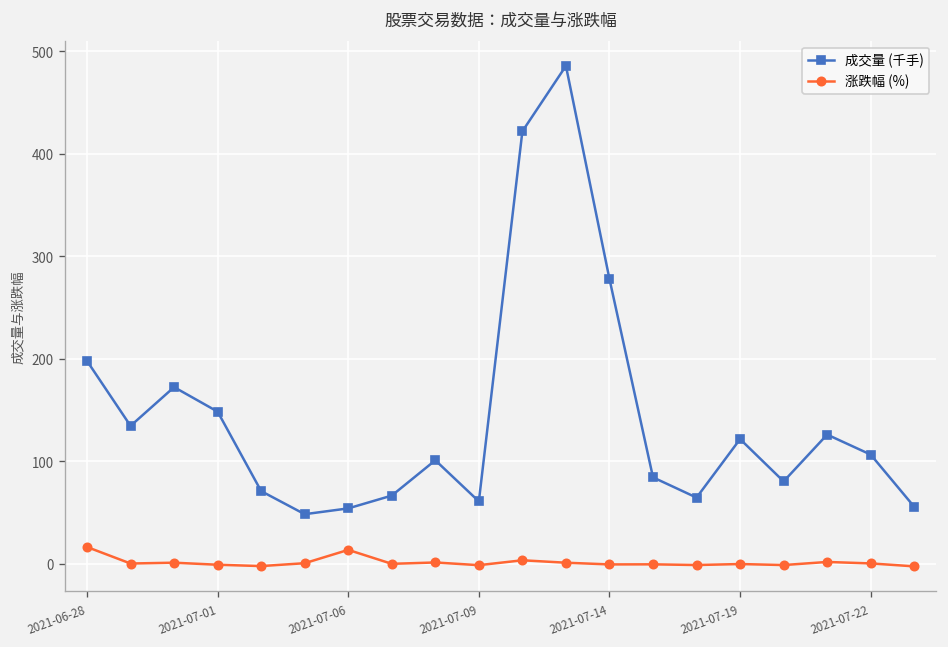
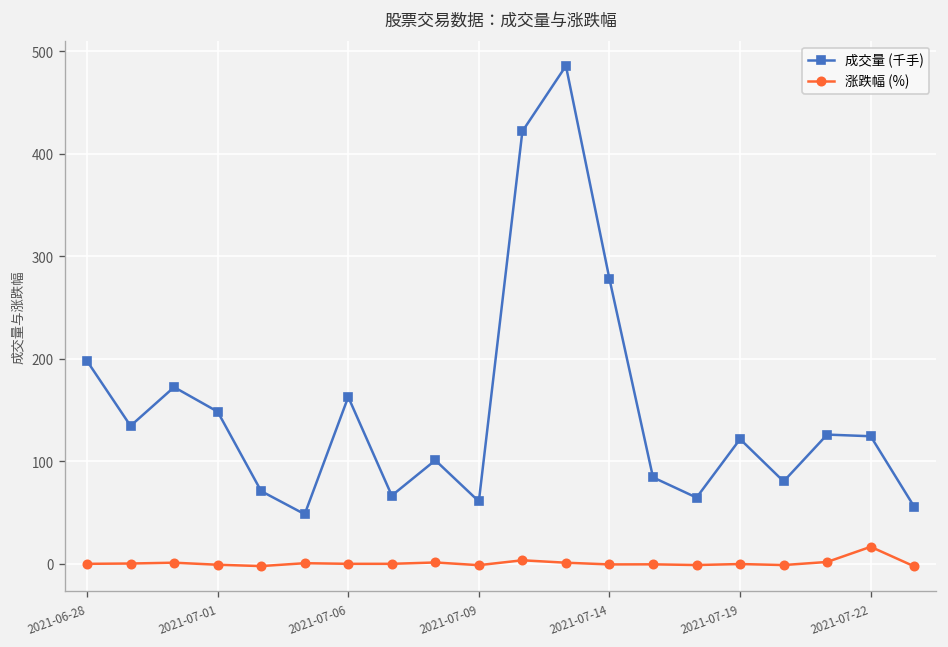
涨跌幅 (%), 2021-06-28: 20 -> 0
成交量 (千手), 2021-07-06: 50 -> 160
涨跌幅 (%), 2021-07-06: 10 -> 0
成交量 (千手), 2021-07-22: 110 -> 120
涨跌幅 (%), 2021-07-22: 0 -> 20
